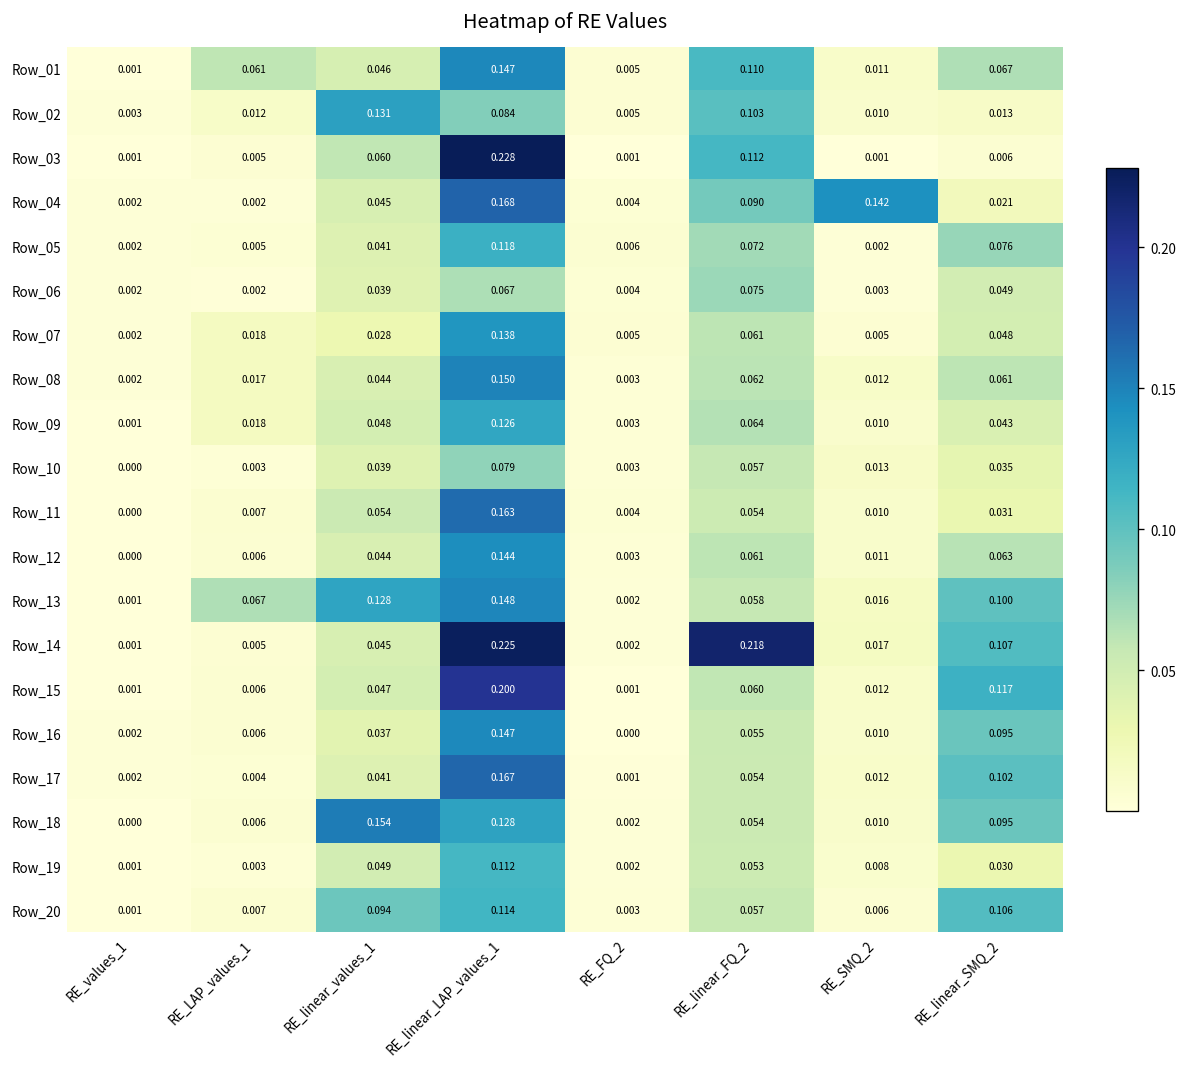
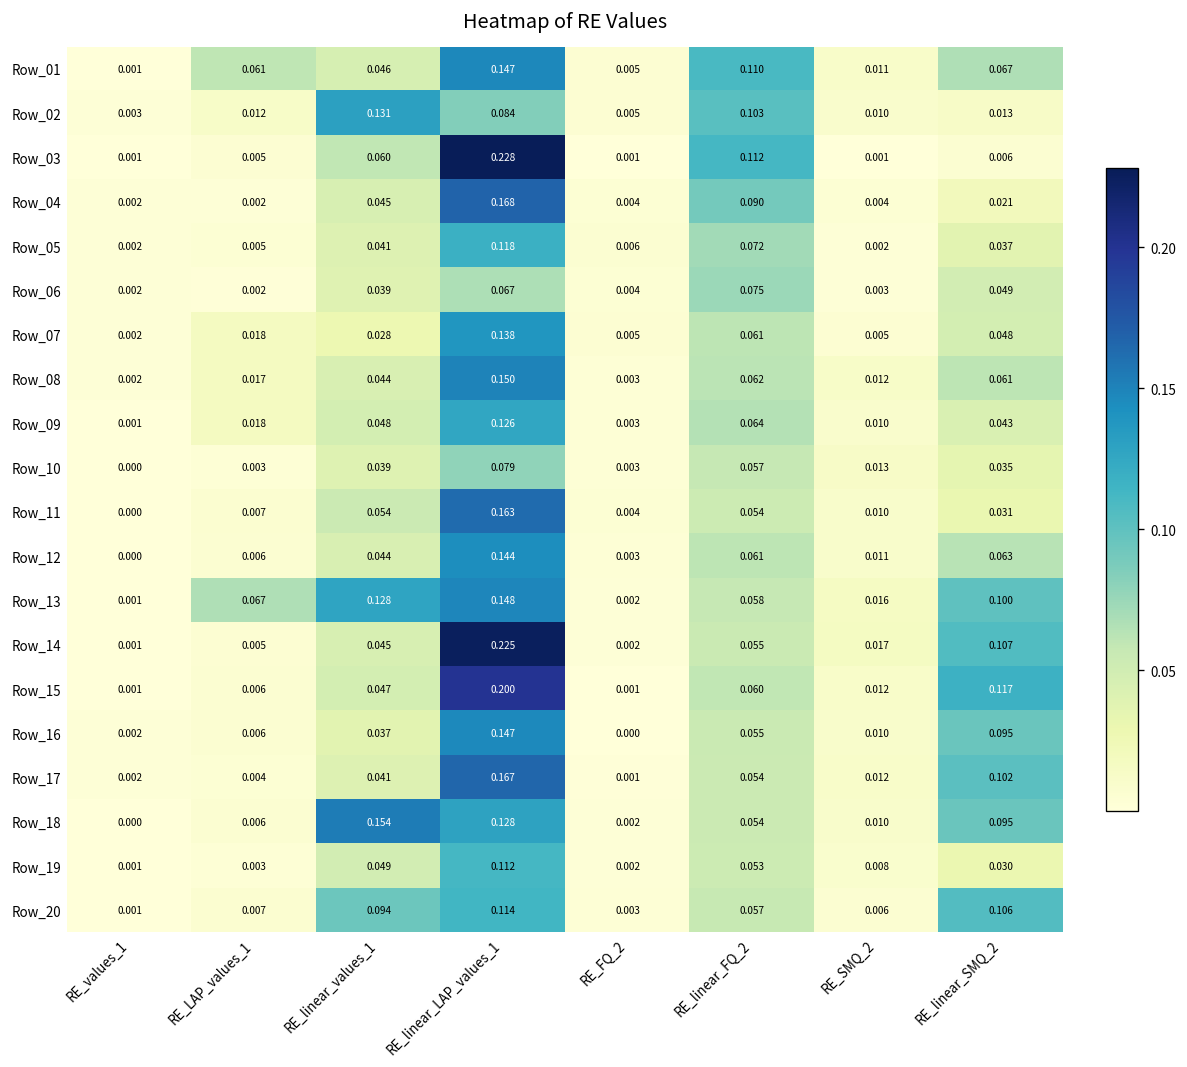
Row_04, RE_SMQ_2: 0.142 -> 0.004
Row_05, RE_linear_SMQ_2: 0.076 -> 0.037
Row_14, RE_linear_FQ_2: 0.218 -> 0.055
